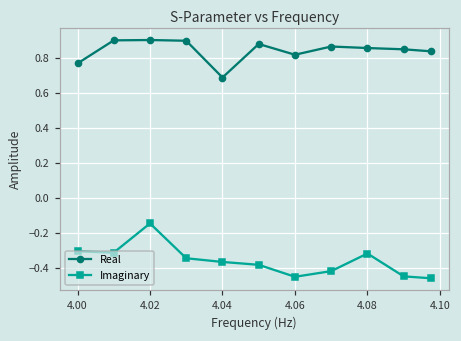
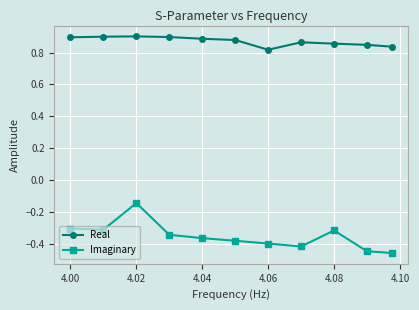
Real, 4.00: 0.77 -> 0.90
Real, 4.04: 0.69 -> 0.89
Imaginary, 4.06: -0.45 -> -0.40
